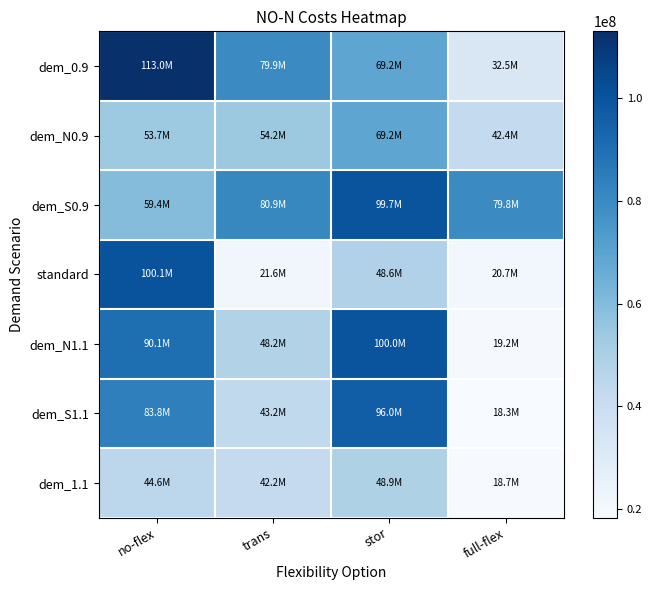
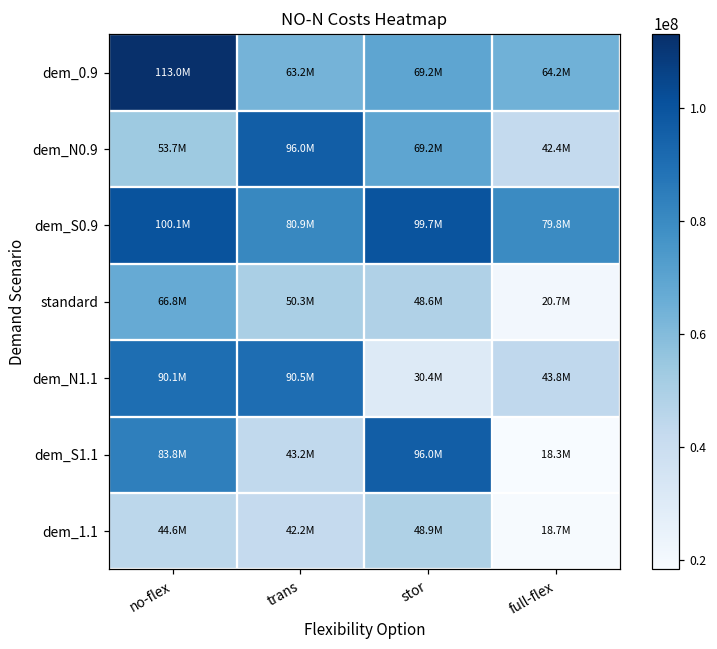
dem_0.9, trans: 79.9M -> 63.2M
dem_0.9, full-flex: 32.5M -> 64.2M
dem_N0.9, trans: 54.2M -> 96.0M
dem_S0.9, no-flex: 59.4M -> 100.1M
standard, no-flex: 100.1M -> 66.8M
standard, trans: 21.6M -> 50.3M
dem_N1.1, trans: 48.2M -> 90.5M
dem_N1.1, stor: 100.0M -> 30.4M
dem_N1.1, full-flex: 19.2M -> 43.8M
